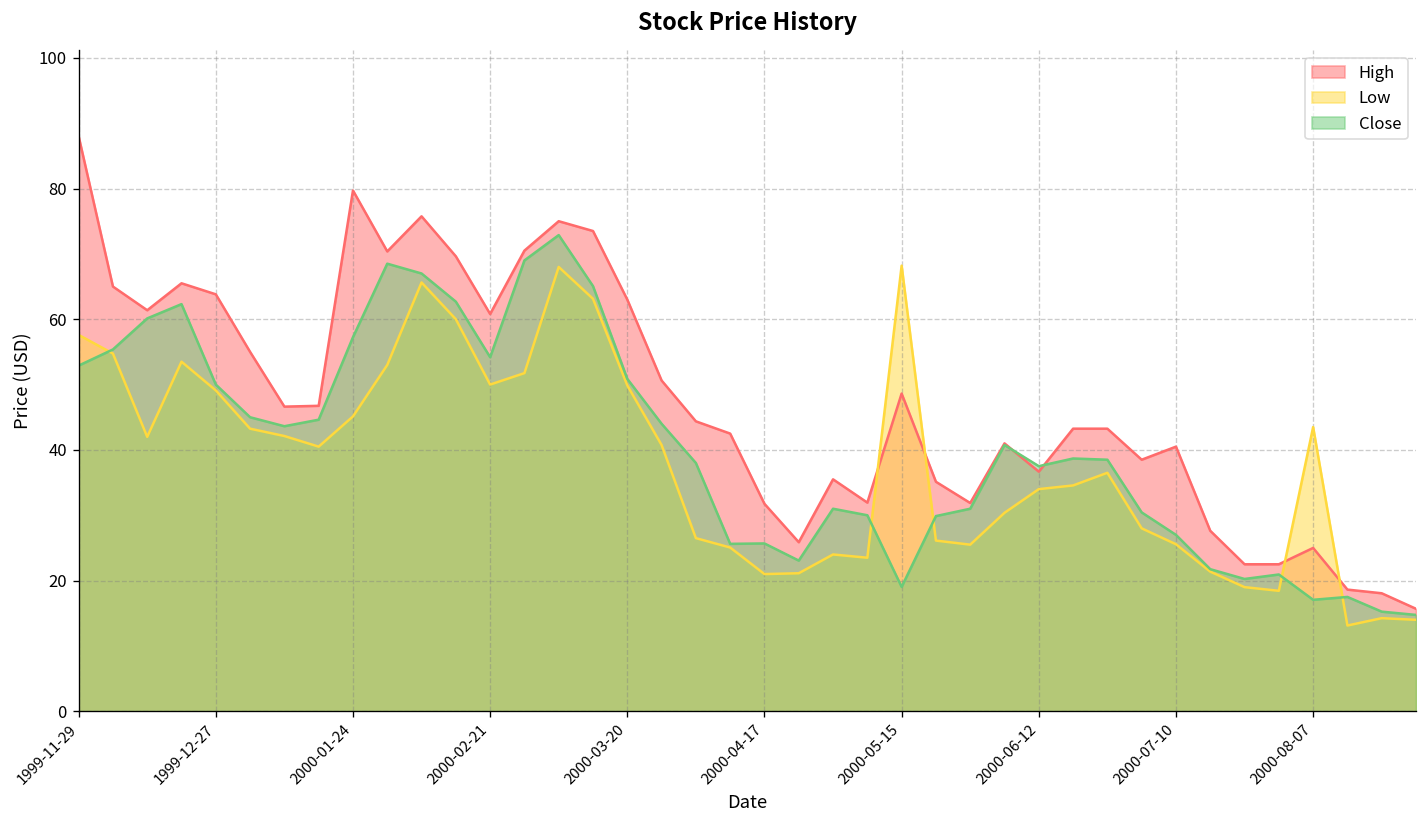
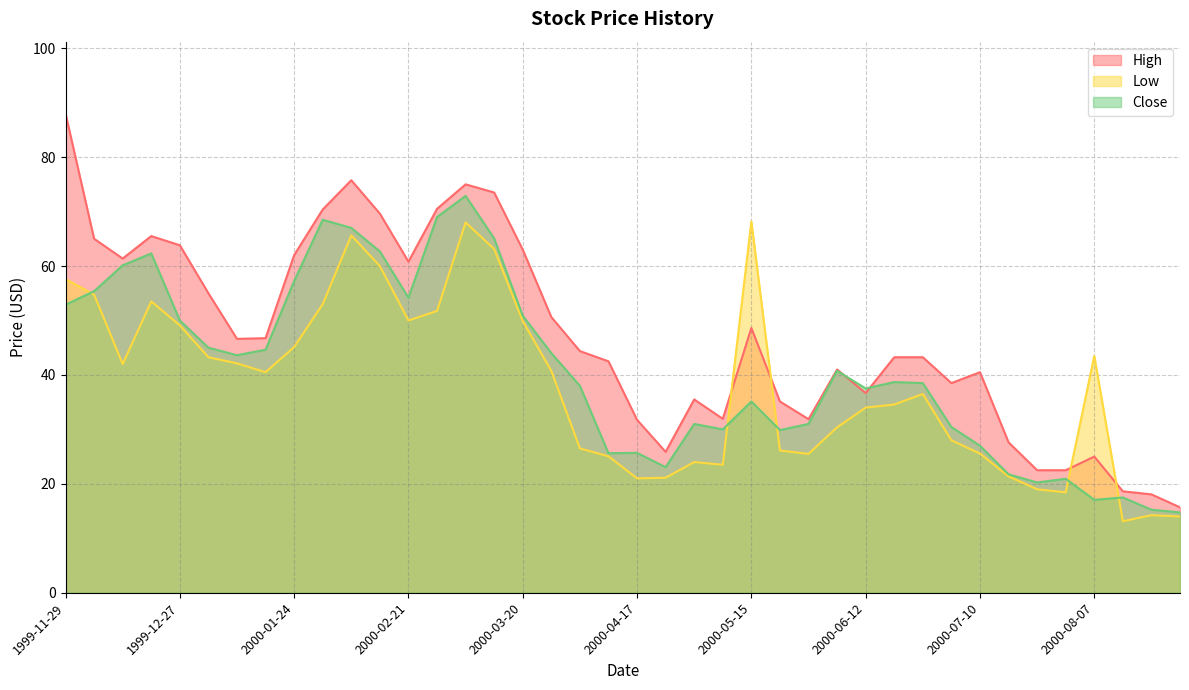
High, 2000-01-24: 80 -> 62
Close, 2000-05-15: 19 -> 35
